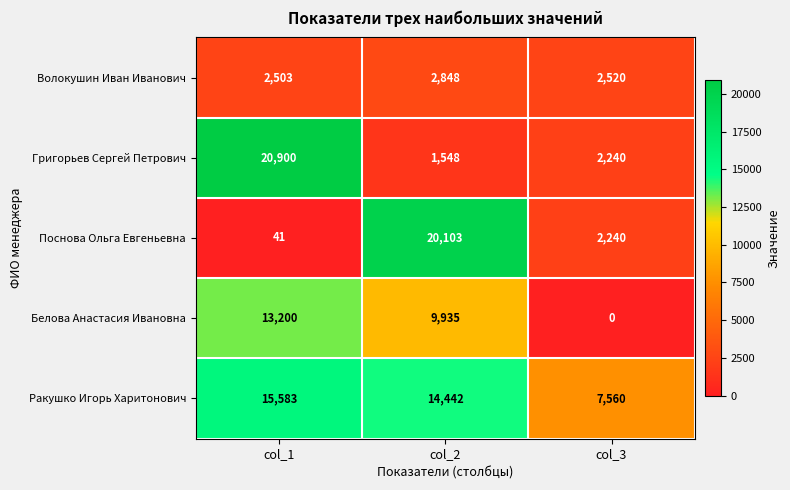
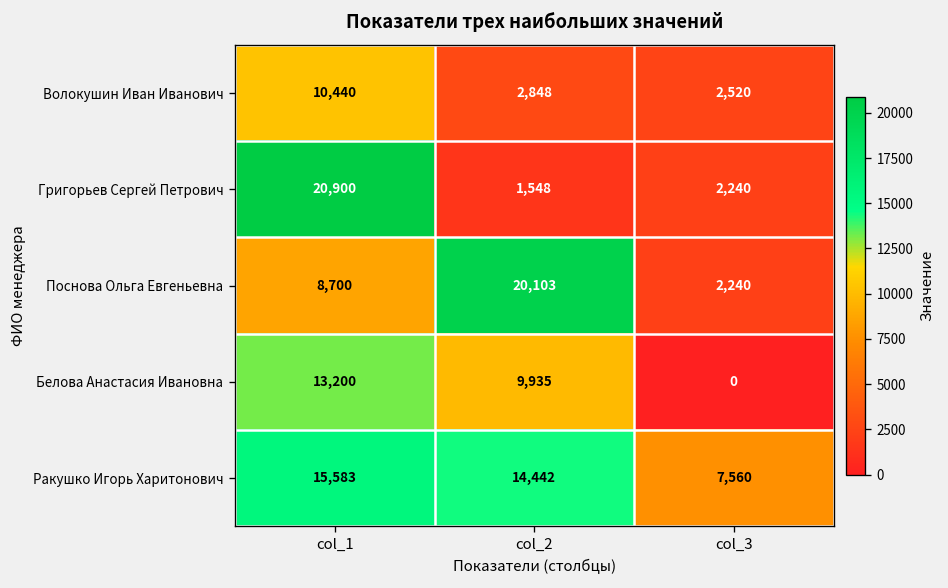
Волокушин Иван Иванович, col_1: 2,503 -> 10,440
Поснова Ольга Евгеньевна, col_1: 41 -> 8,700
